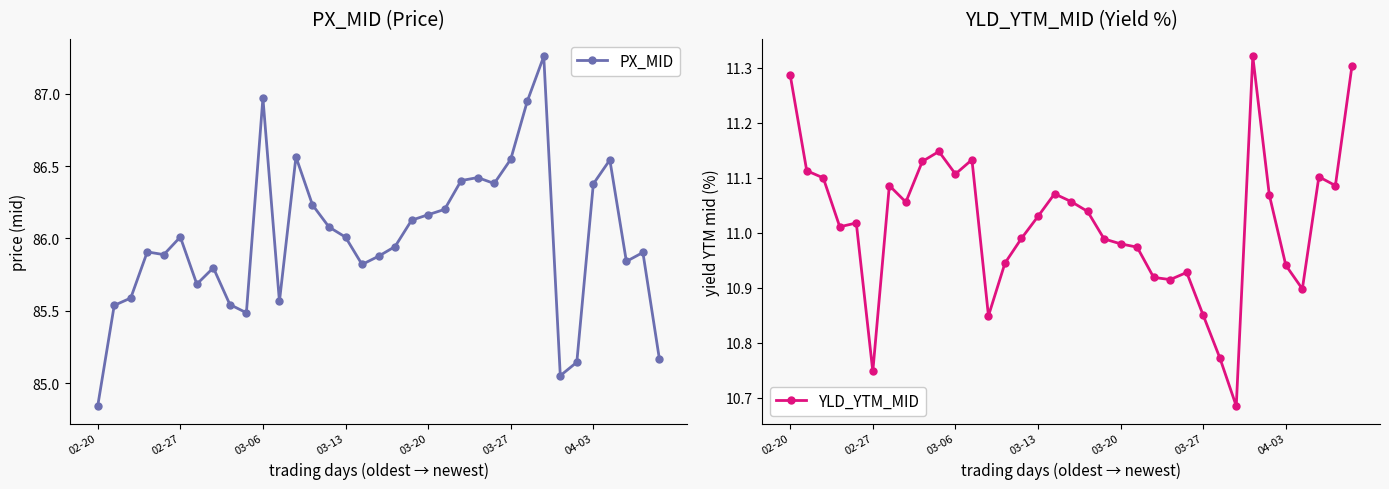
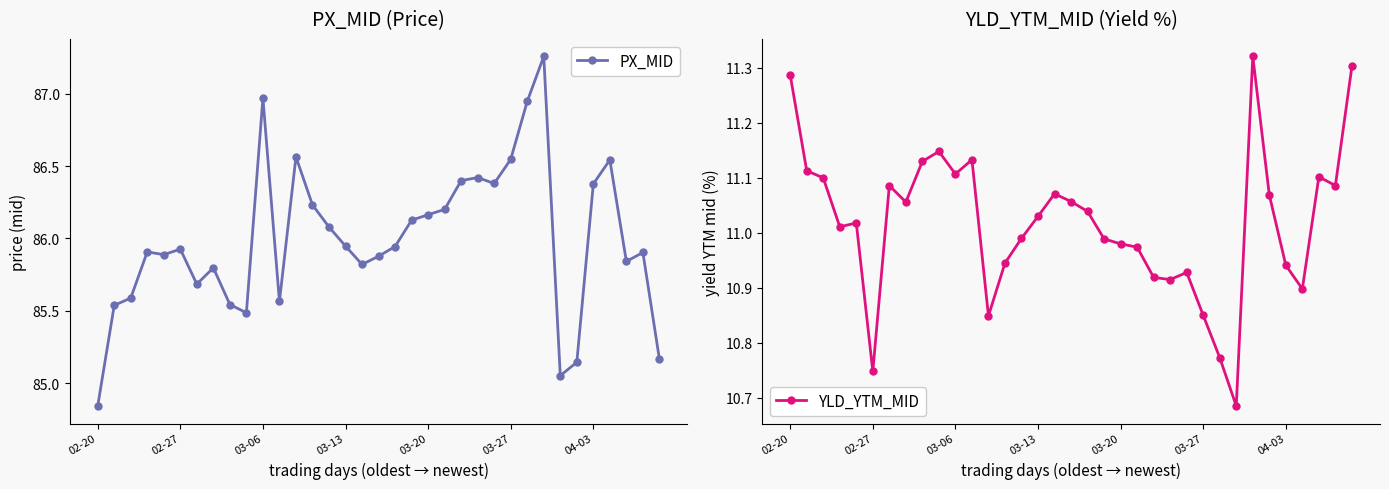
PX_MID (Price), 02-27: 86.01 -> 85.93
PX_MID (Price), 03-13: 86.01 -> 85.95
